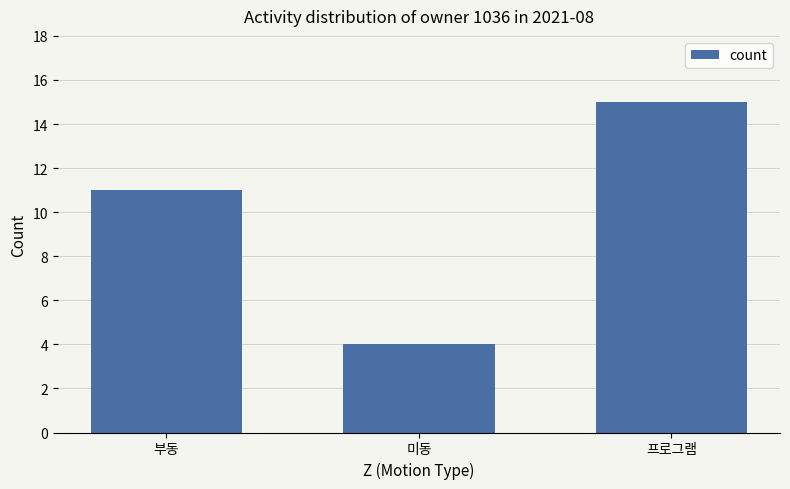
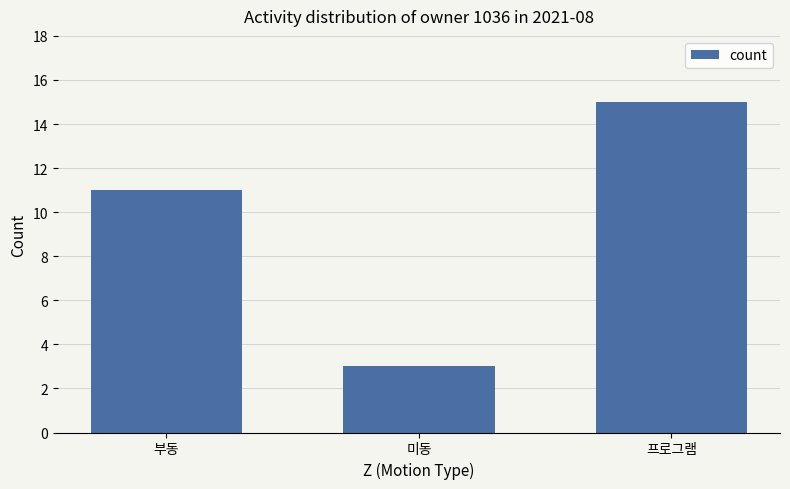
미동: 4 -> 3
